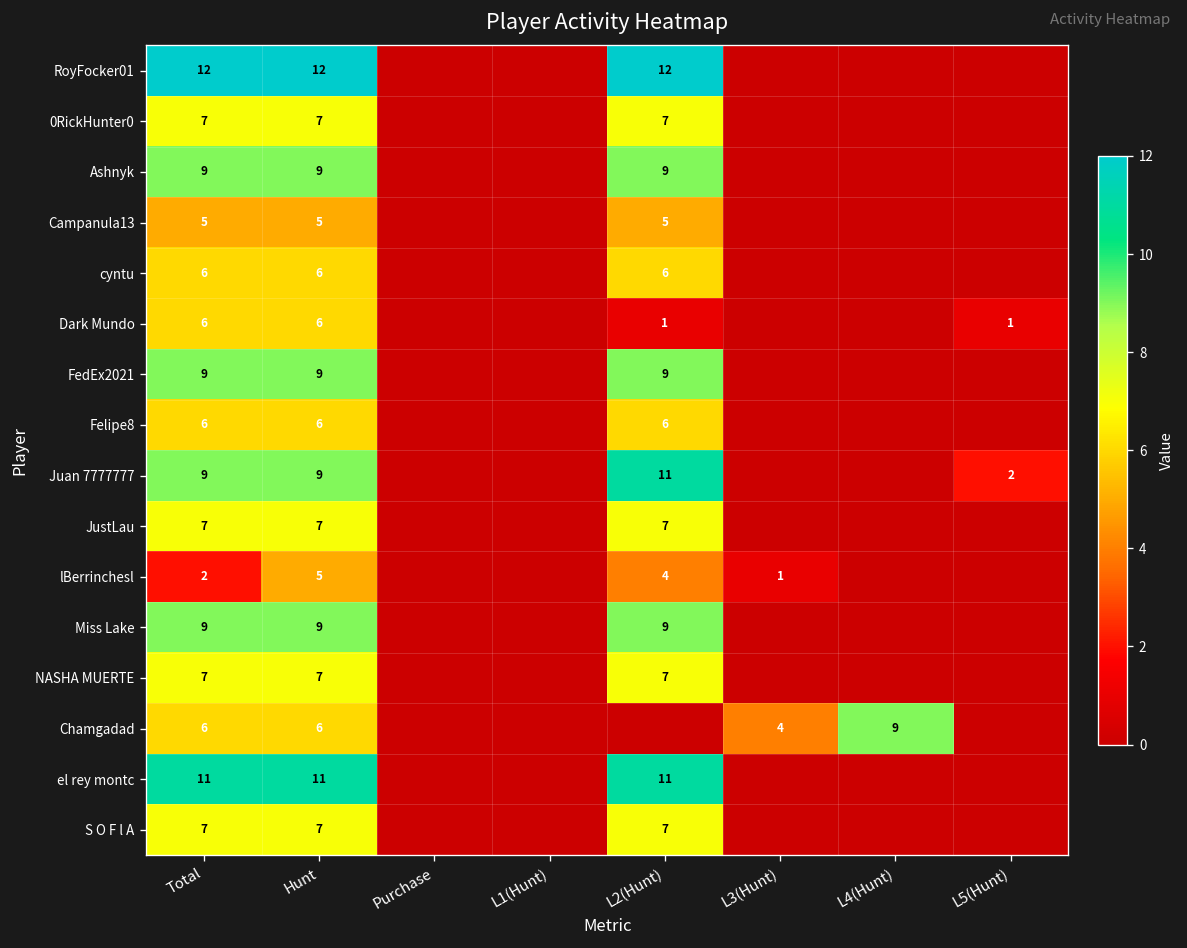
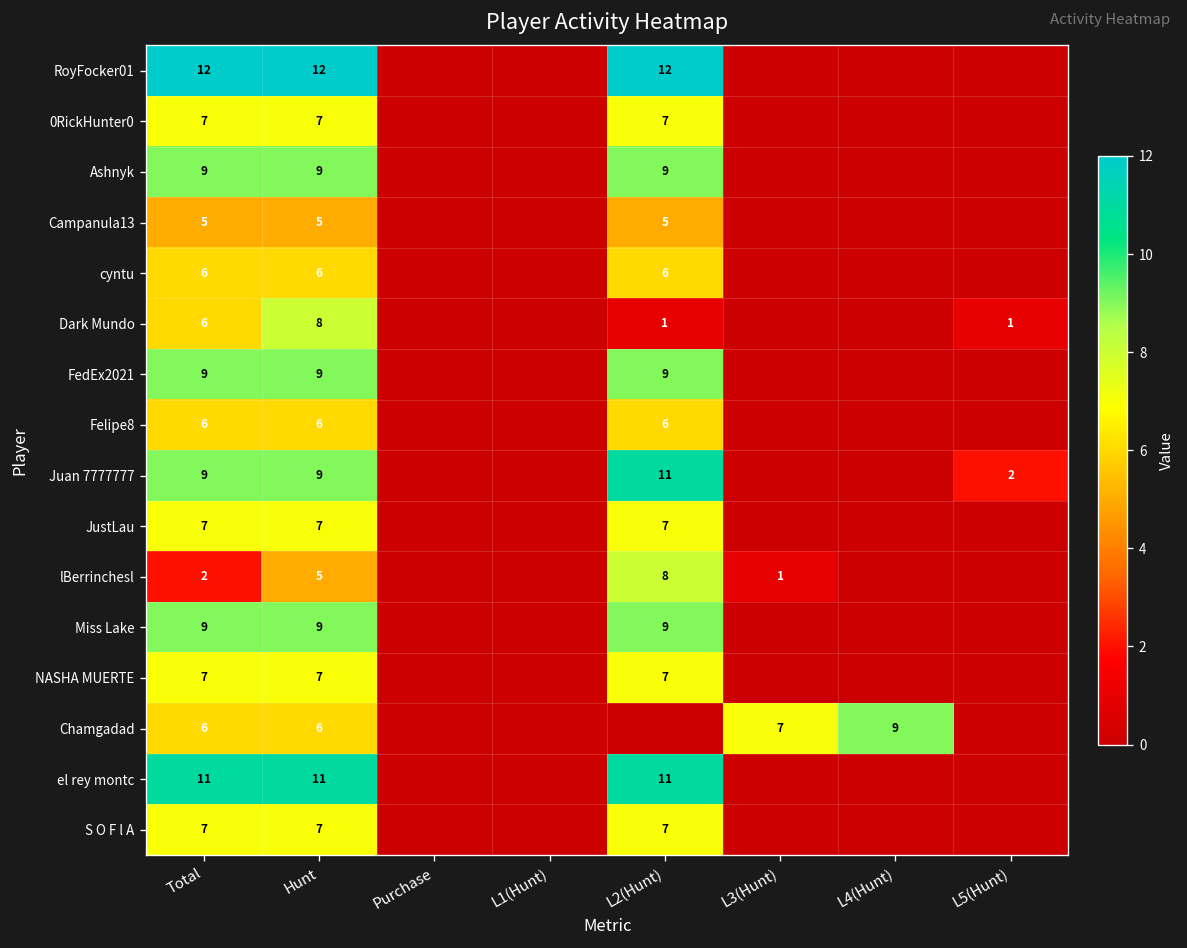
Dark Mundo, Hunt: 6 -> 8
lBerrinchesl, L2(Hunt): 4 -> 8
Chamgadad, L3(Hunt): 4 -> 7
